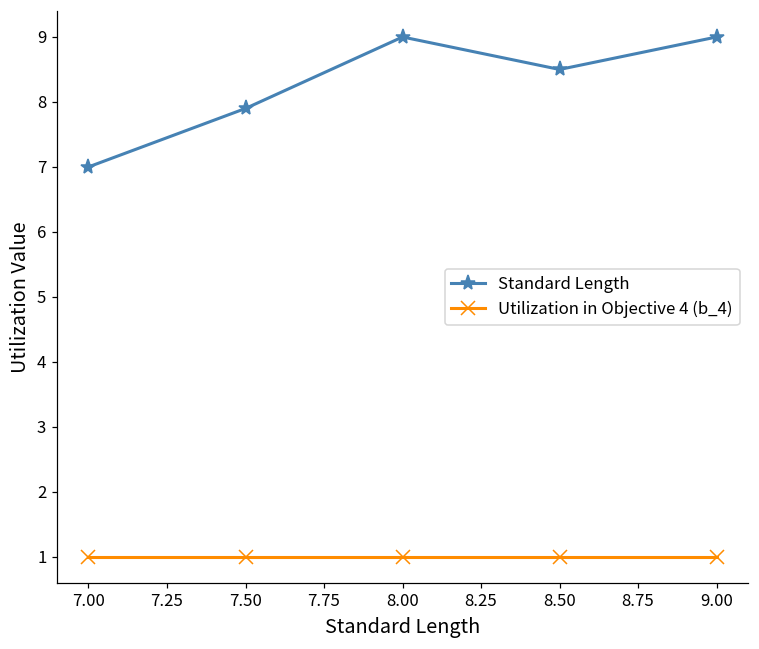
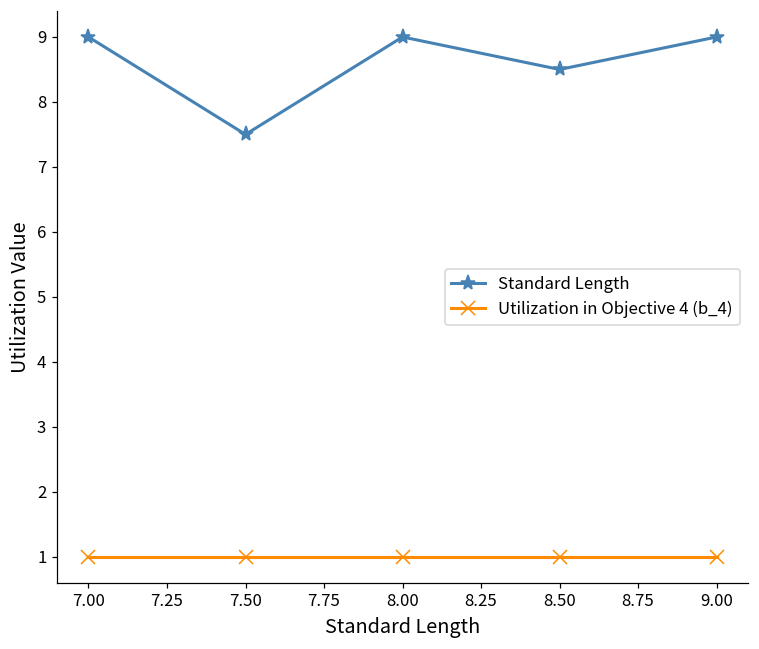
Standard Length, 7.00: 7 -> 9
Standard Length, 7.50: 7.9 -> 7.5
